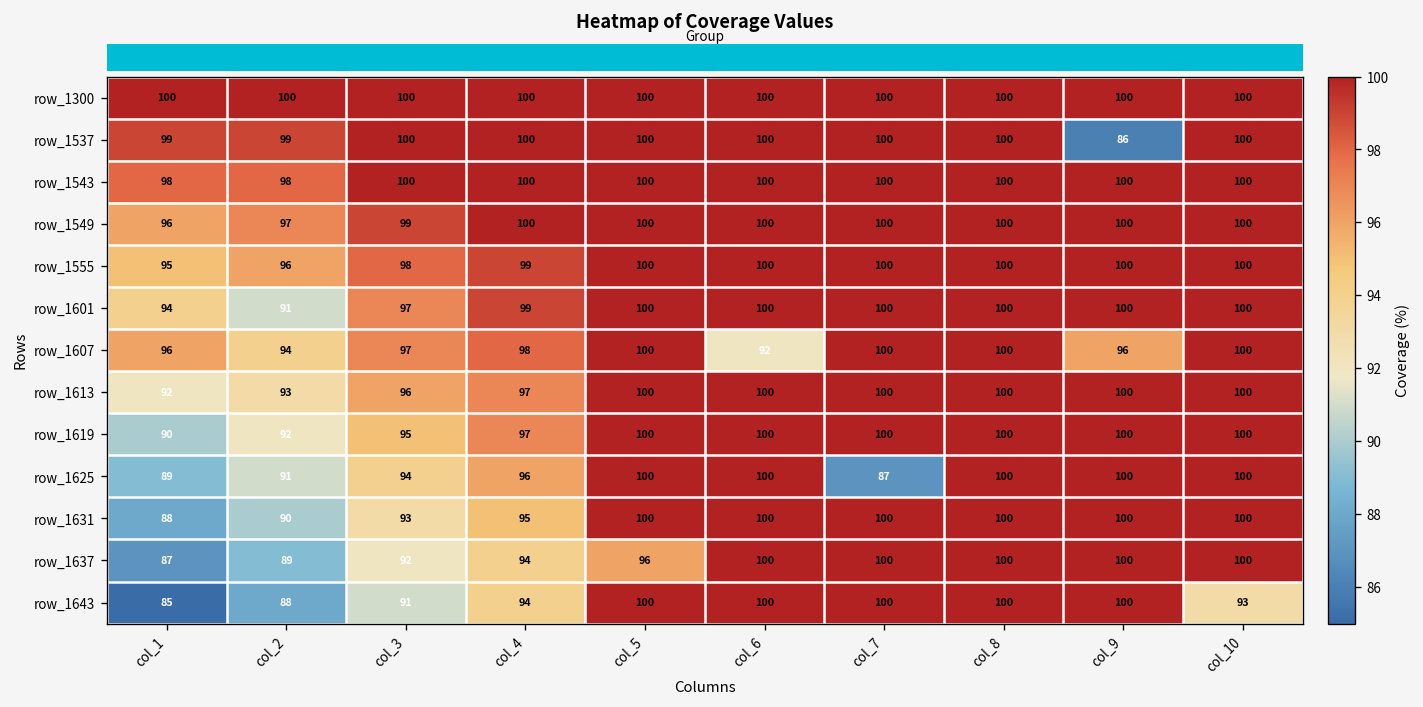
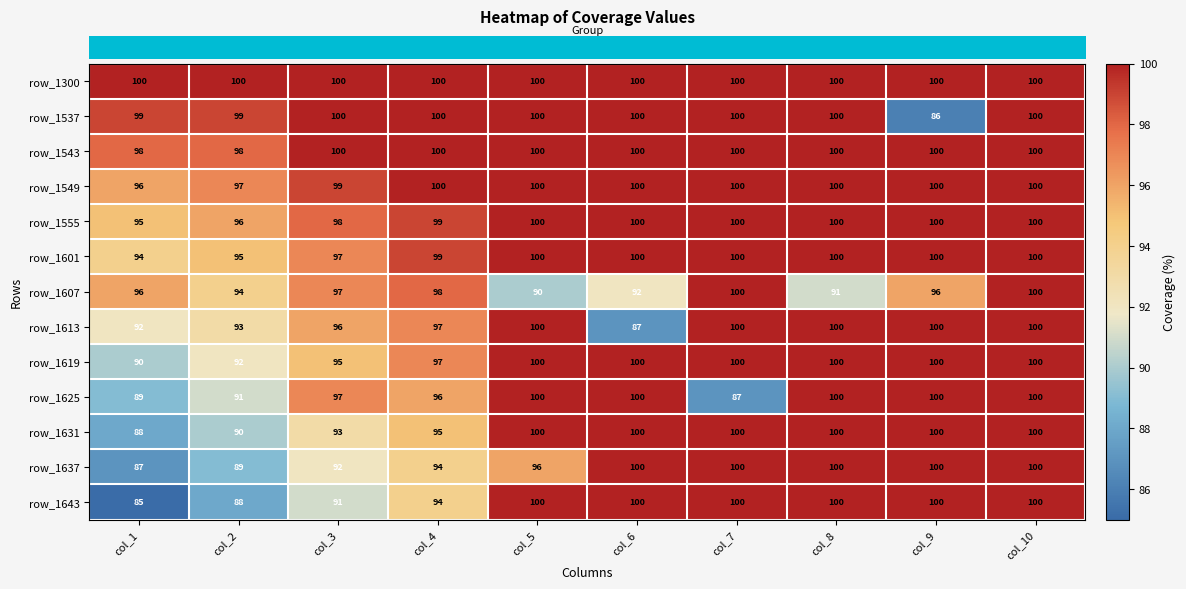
row_1601, col_2: 91 -> 95
row_1607, col_5: 100 -> 90
row_1607, col_8: 100 -> 91
row_1613, col_6: 100 -> 87
row_1625, col_3: 94 -> 97
row_1643, col_10: 93 -> 100
